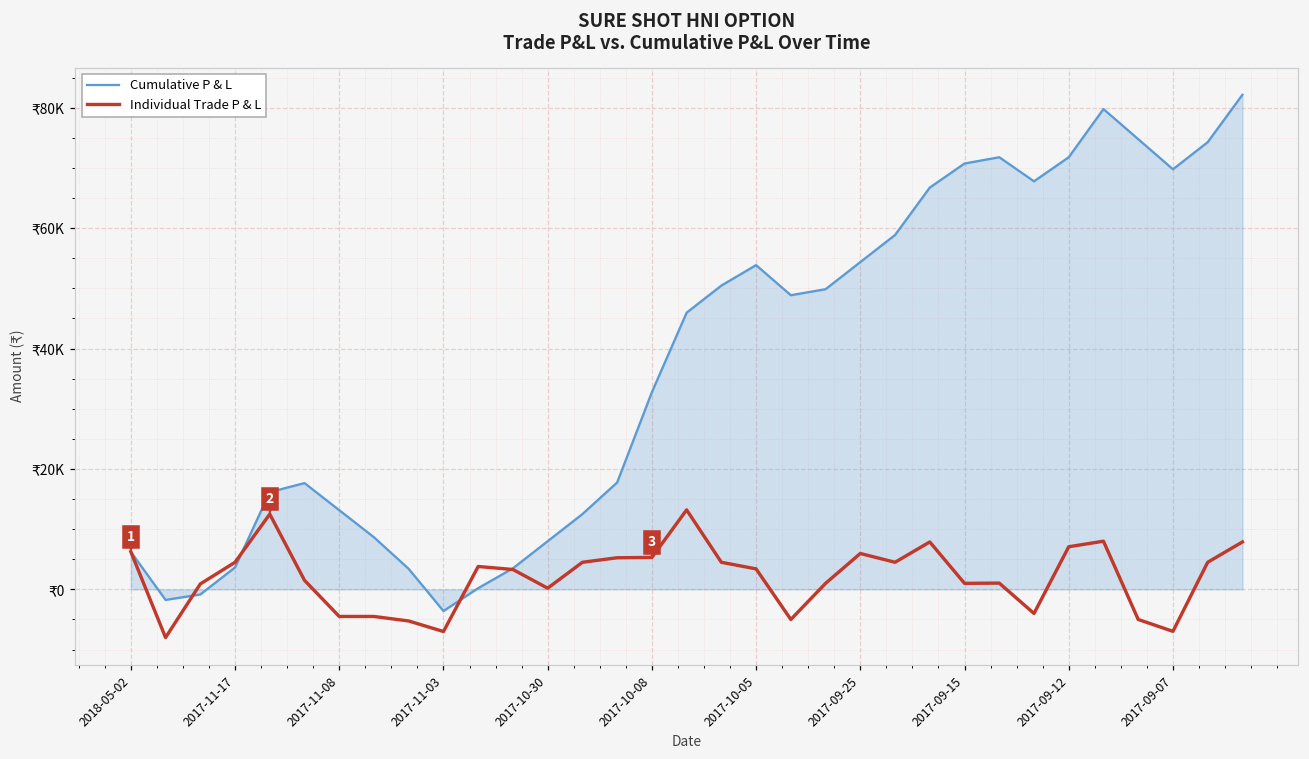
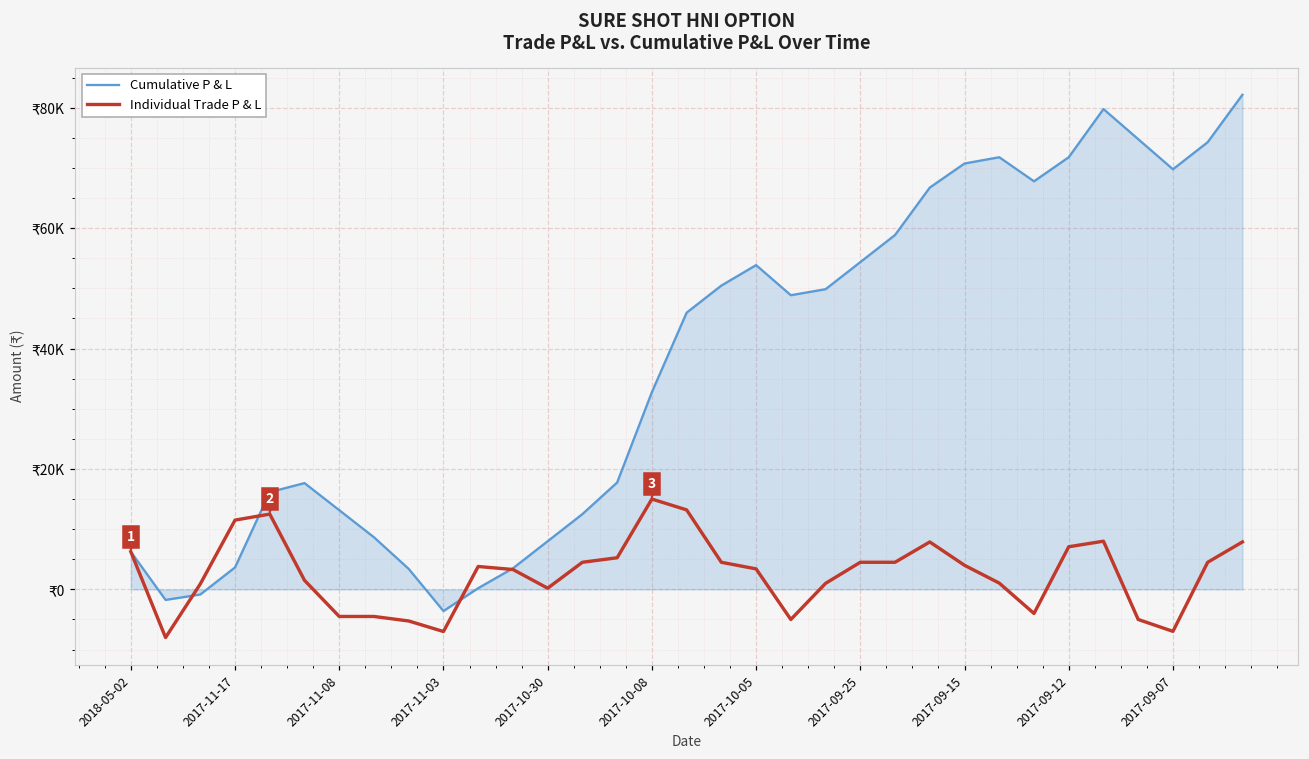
Individual Trade P & L, 2017-11-17: ₹5000 -> ₹12000
Individual Trade P & L, 2017-10-08: ₹5000 -> ₹15000
Individual Trade P & L, 2017-09-25: ₹6000 -> ₹5000
Individual Trade P & L, 2017-09-15: ₹1000 -> ₹4000
